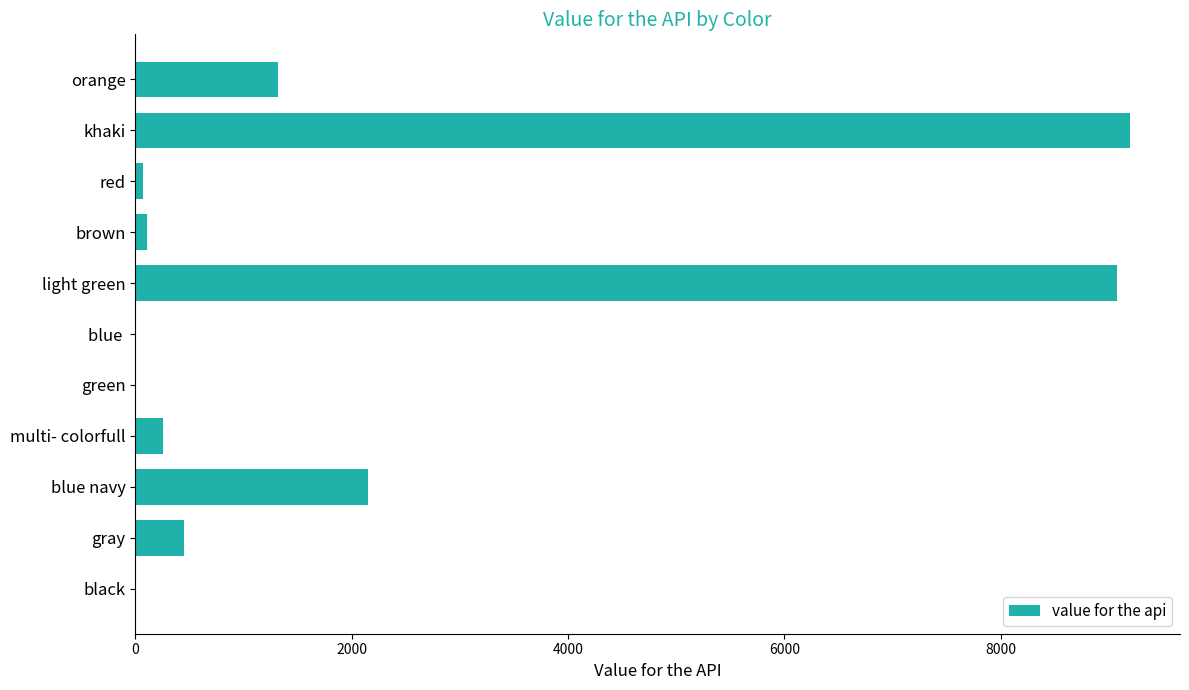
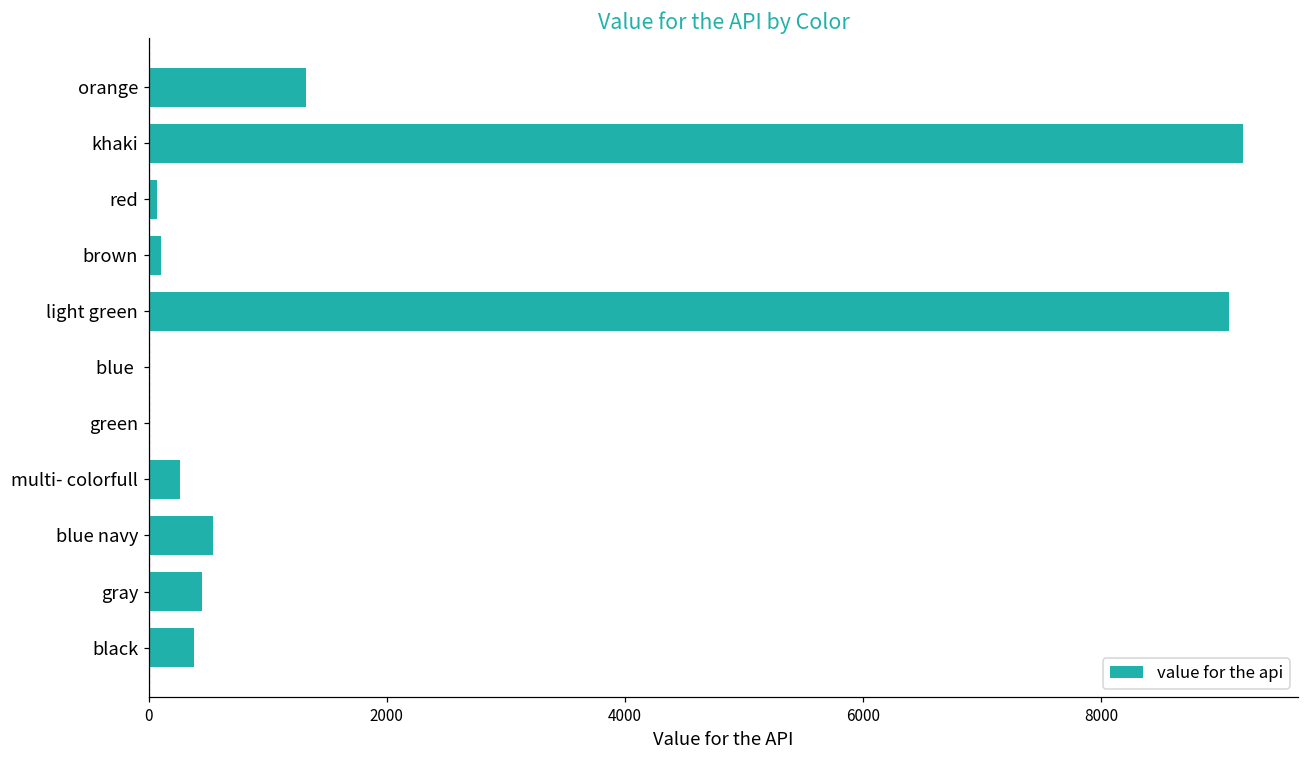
blue navy: 2150 -> 540
black: 0 -> 380
